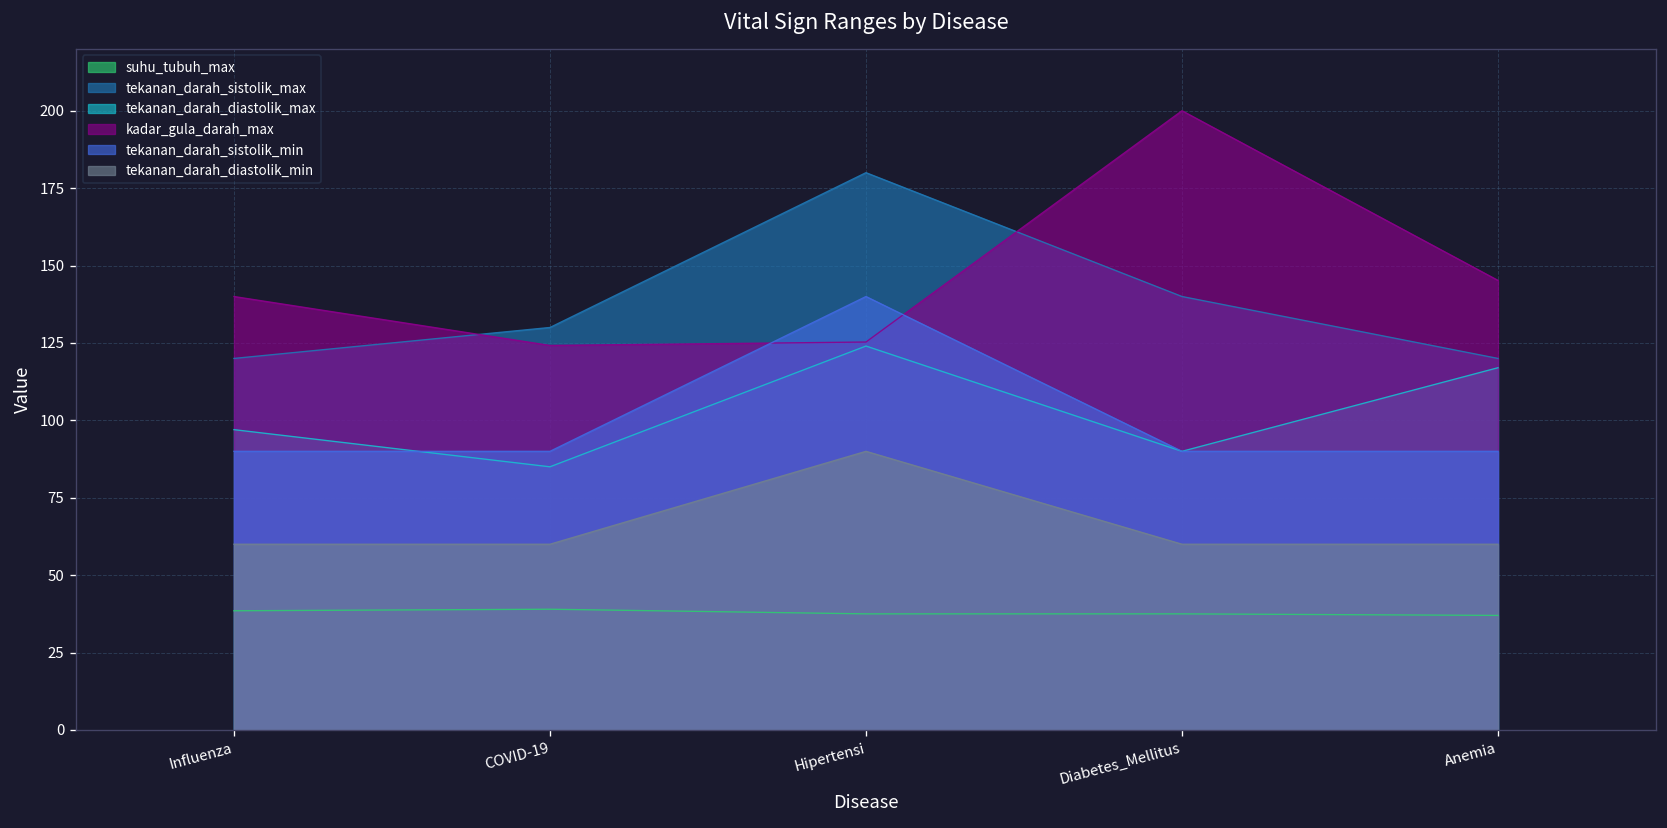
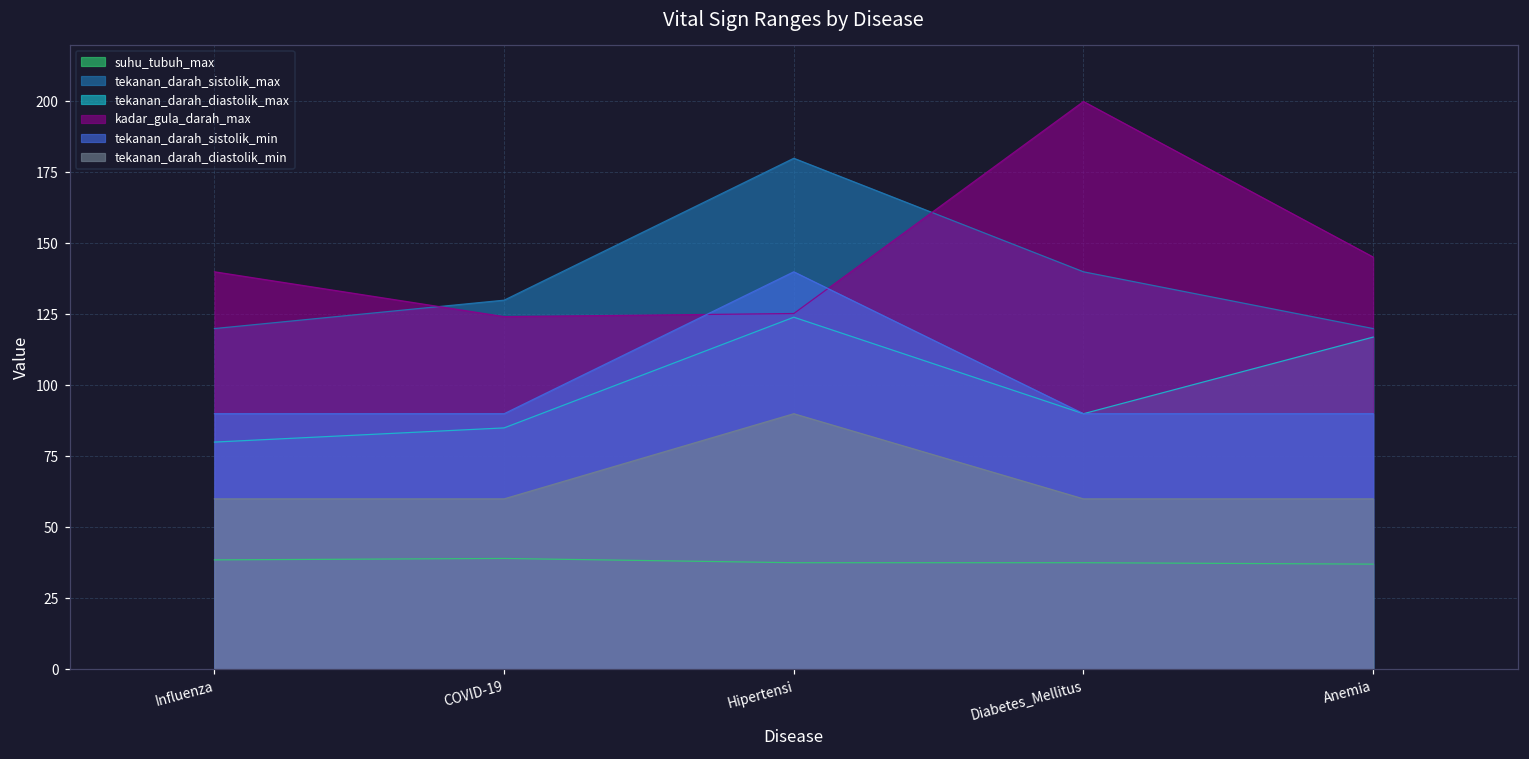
tekanan_darah_diastolik_max, Influenza: 97 -> 80
